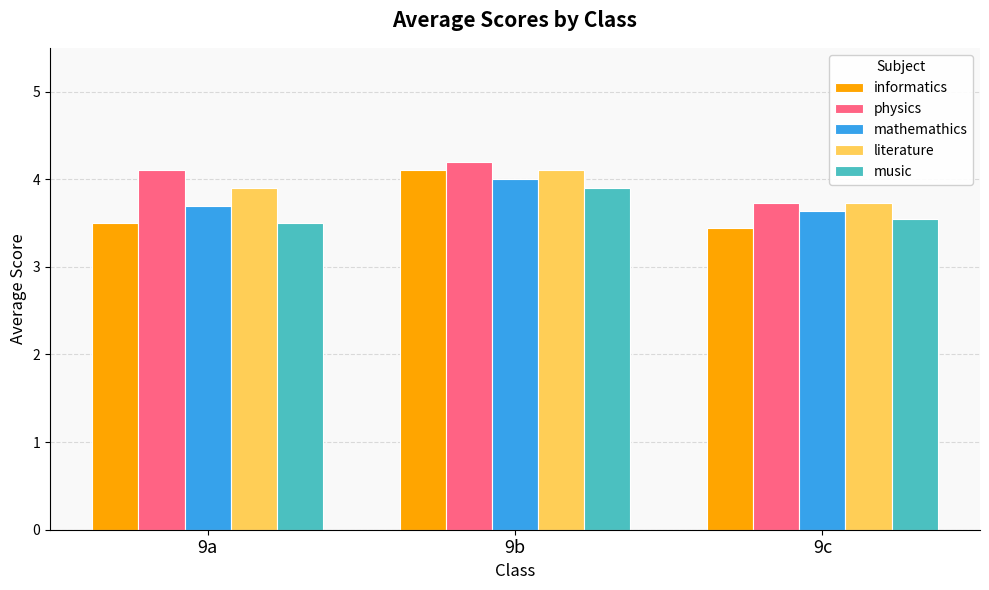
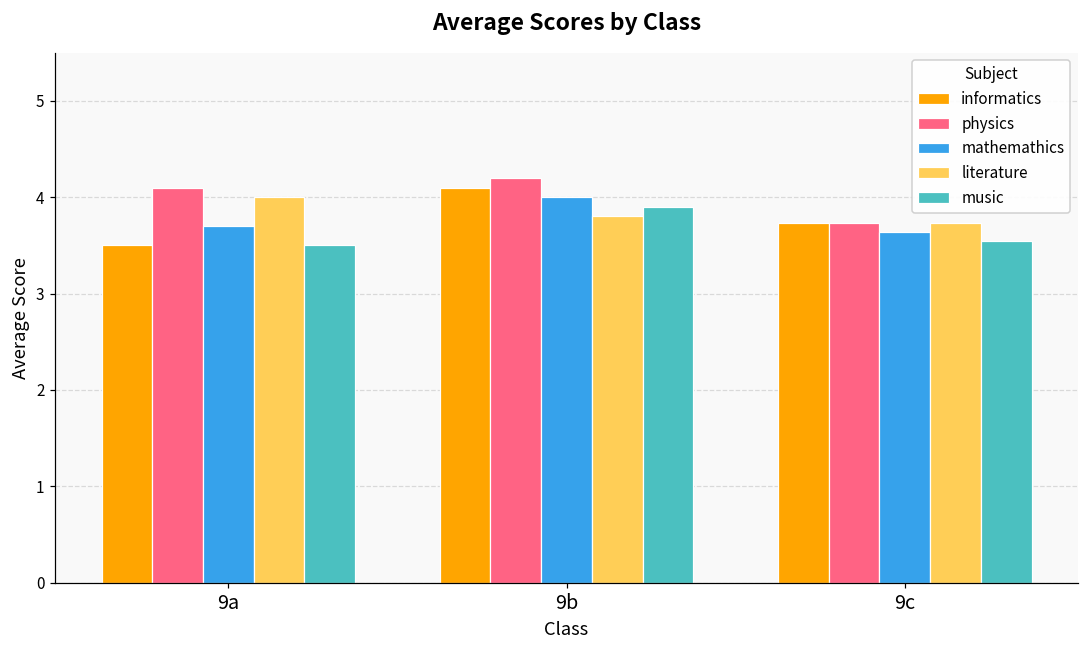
literature, 9a: 3.9 -> 4.0
literature, 9b: 4.1 -> 3.8
informatics, 9c: 3.4 -> 3.7
